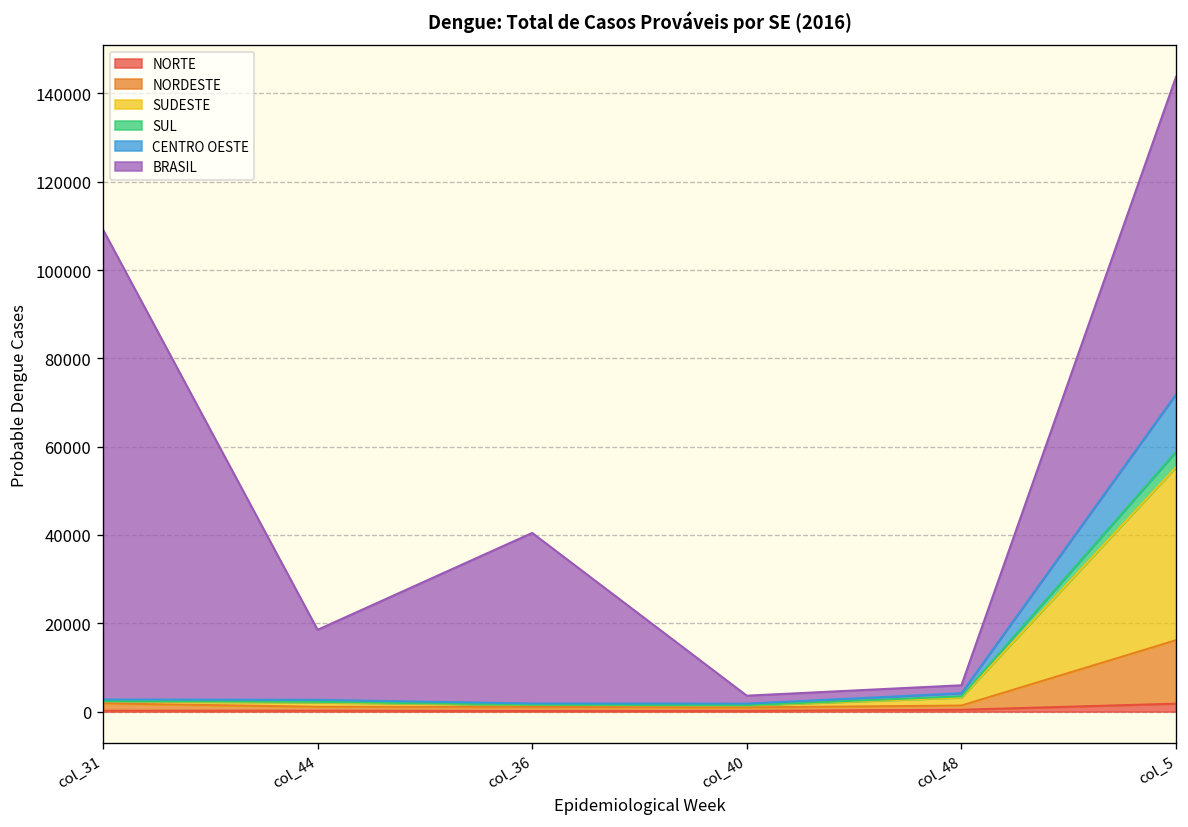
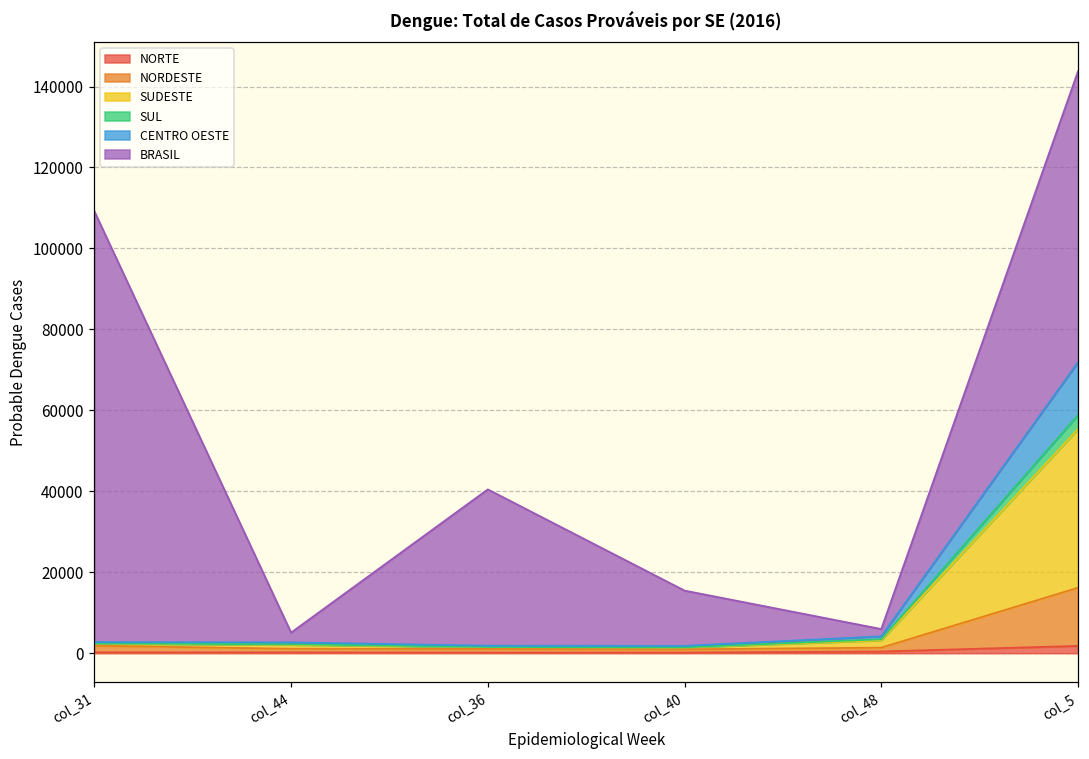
BRASIL, col_44: 16000 -> 2000
BRASIL, col_40: 2000 -> 14000
